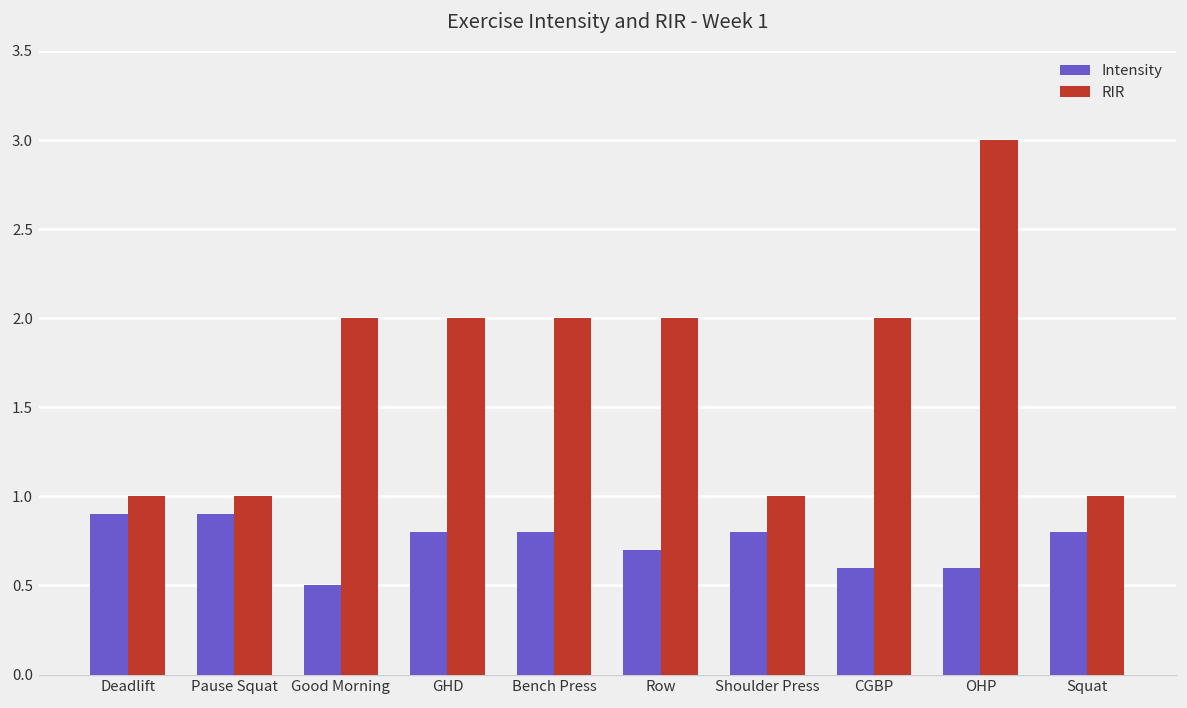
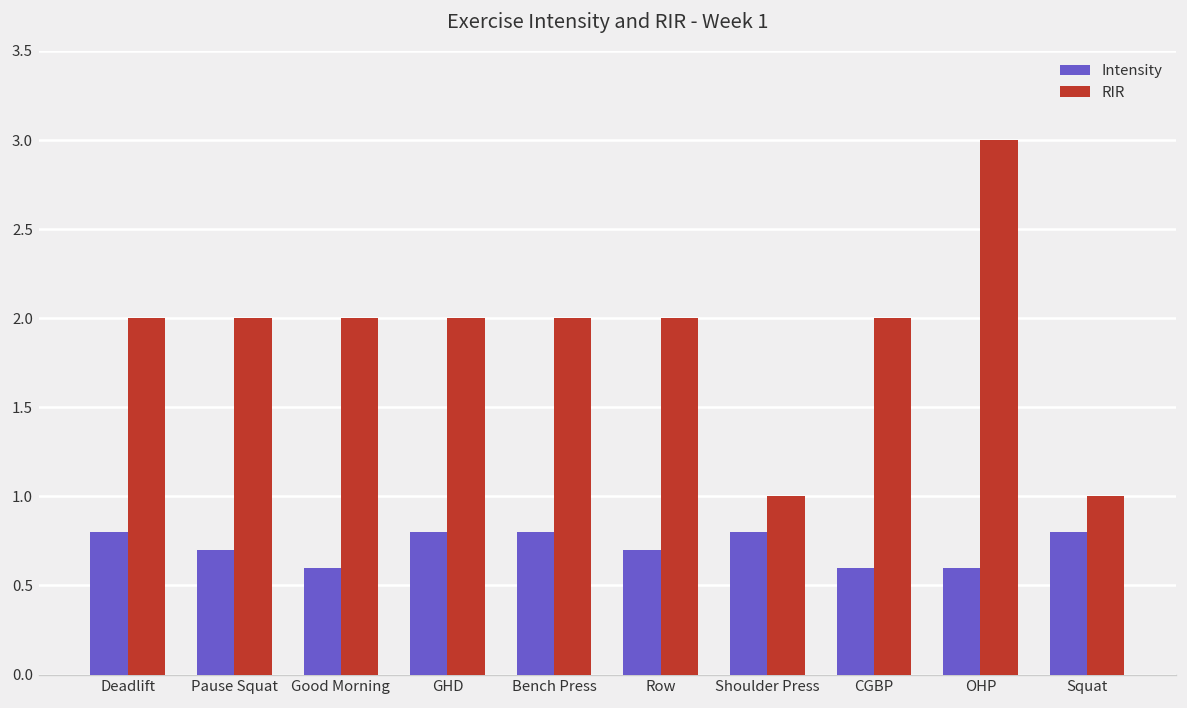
Intensity, Deadlift: 0.9 -> 0.8
RIR, Deadlift: 1 -> 2
Intensity, Pause Squat: 0.9 -> 0.7
RIR, Pause Squat: 1 -> 2
Intensity, Good Morning: 0.5 -> 0.6
